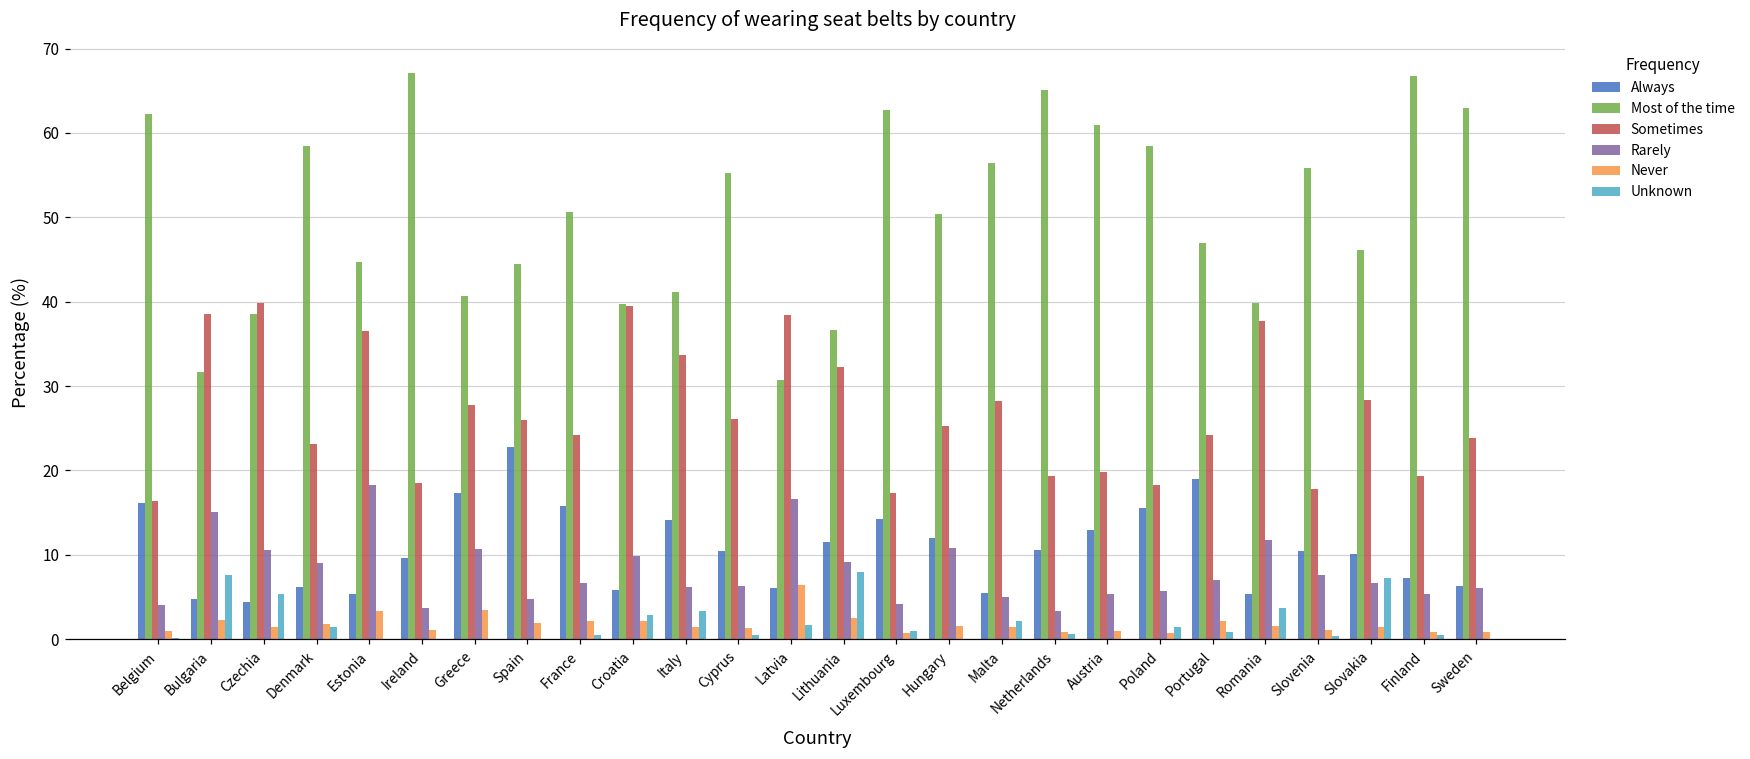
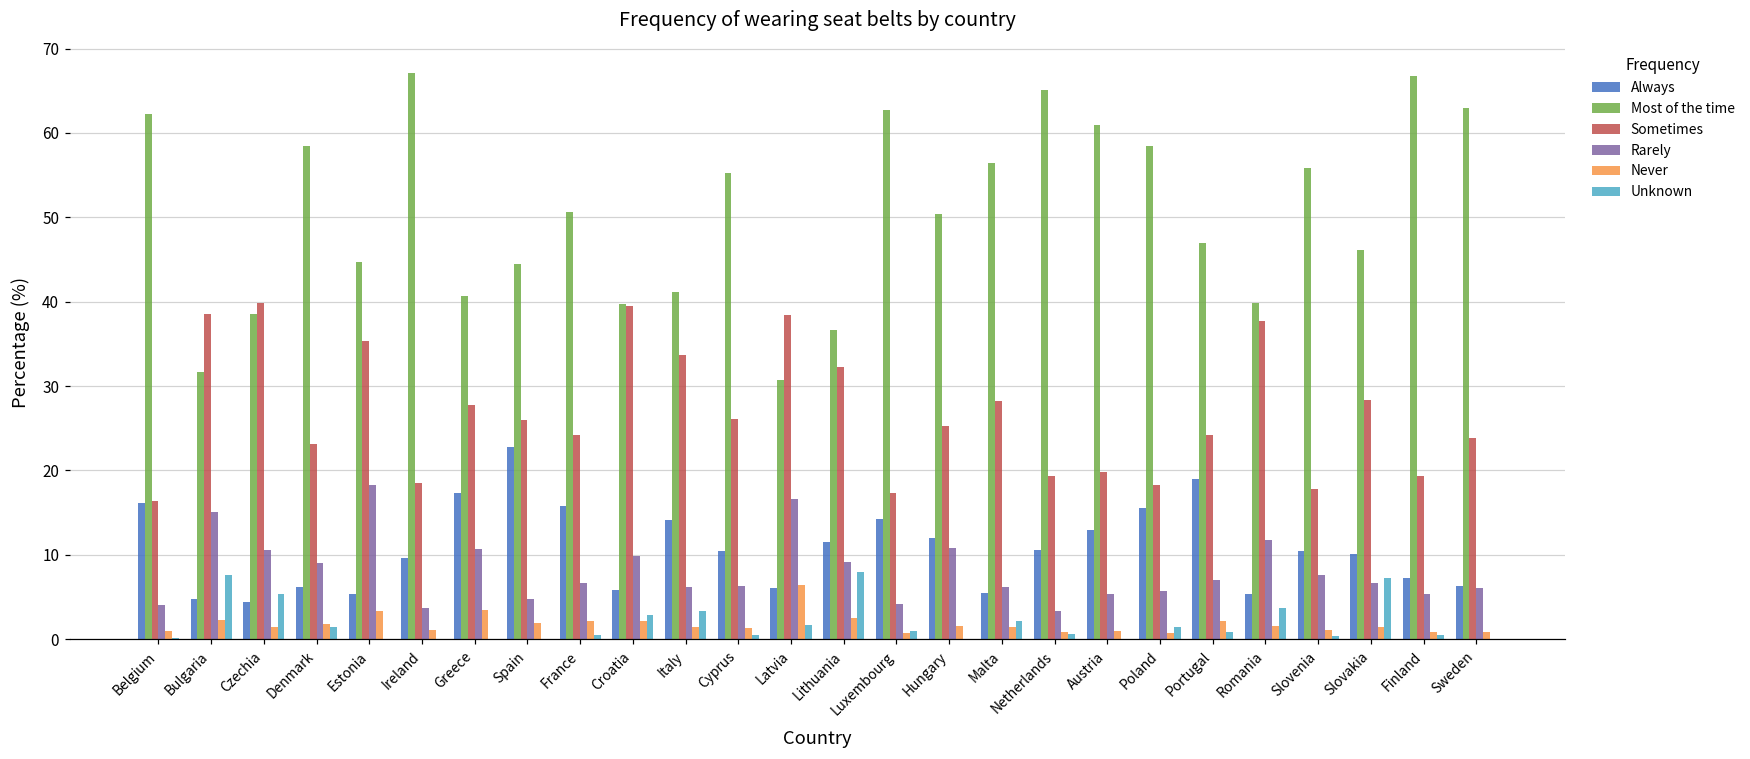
Sometimes, Estonia: 37 -> 35
Rarely, Malta: 5 -> 6
